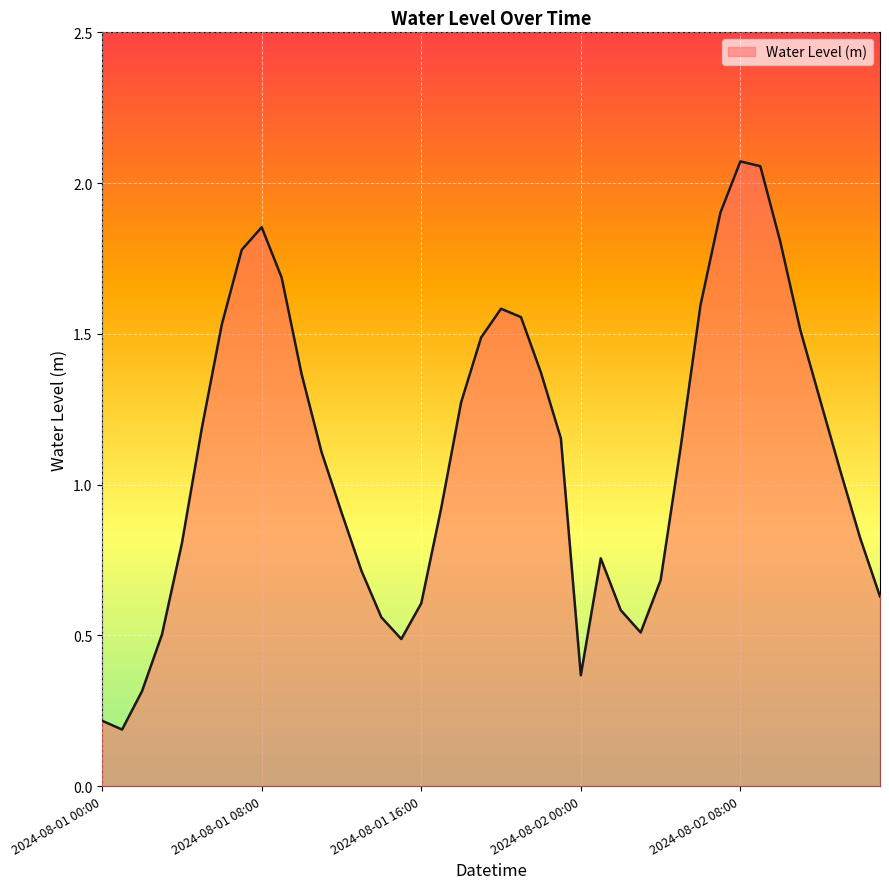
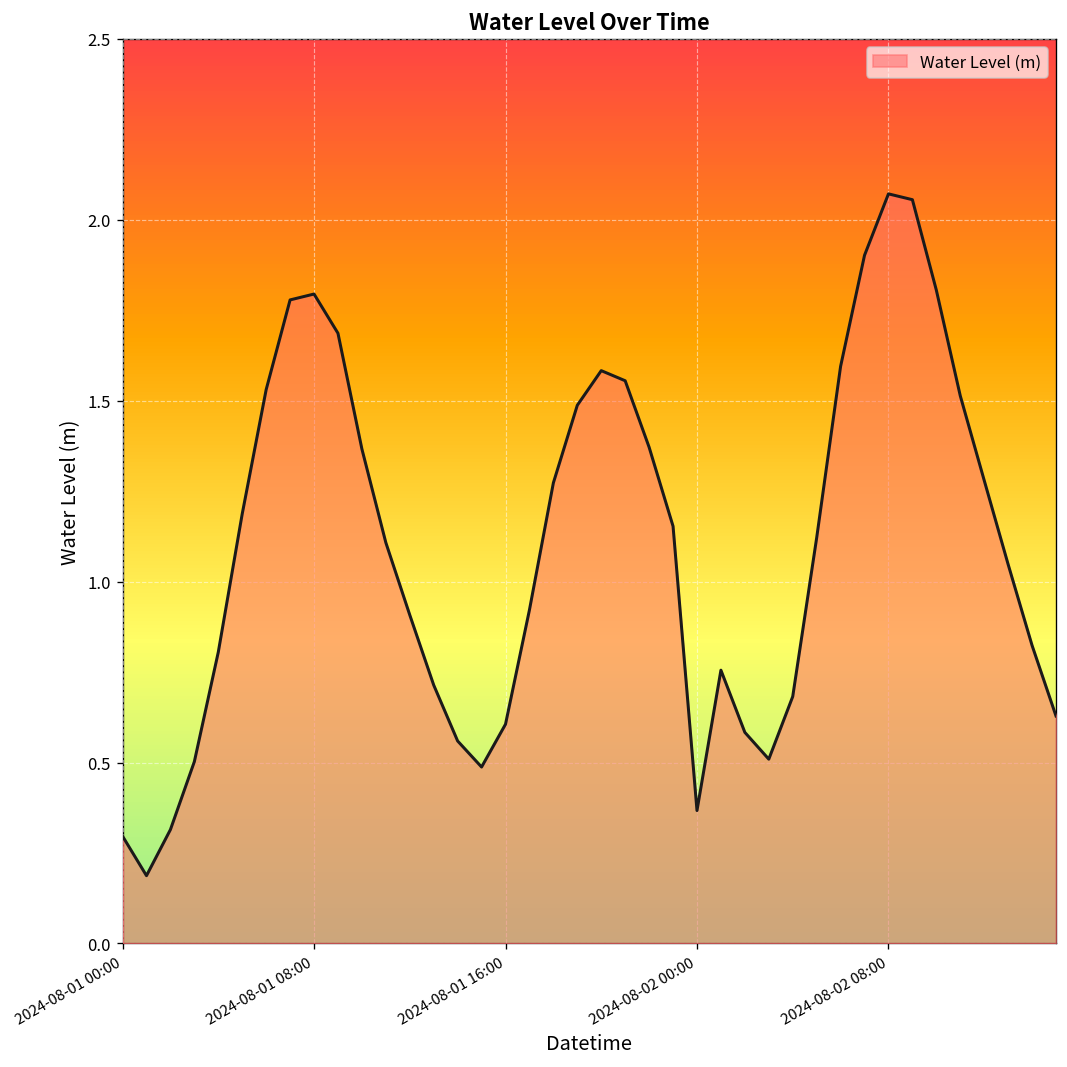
2024-08-01 00:00: 0.22 -> 0.30
2024-08-01 08:00: 1.85 -> 1.80
